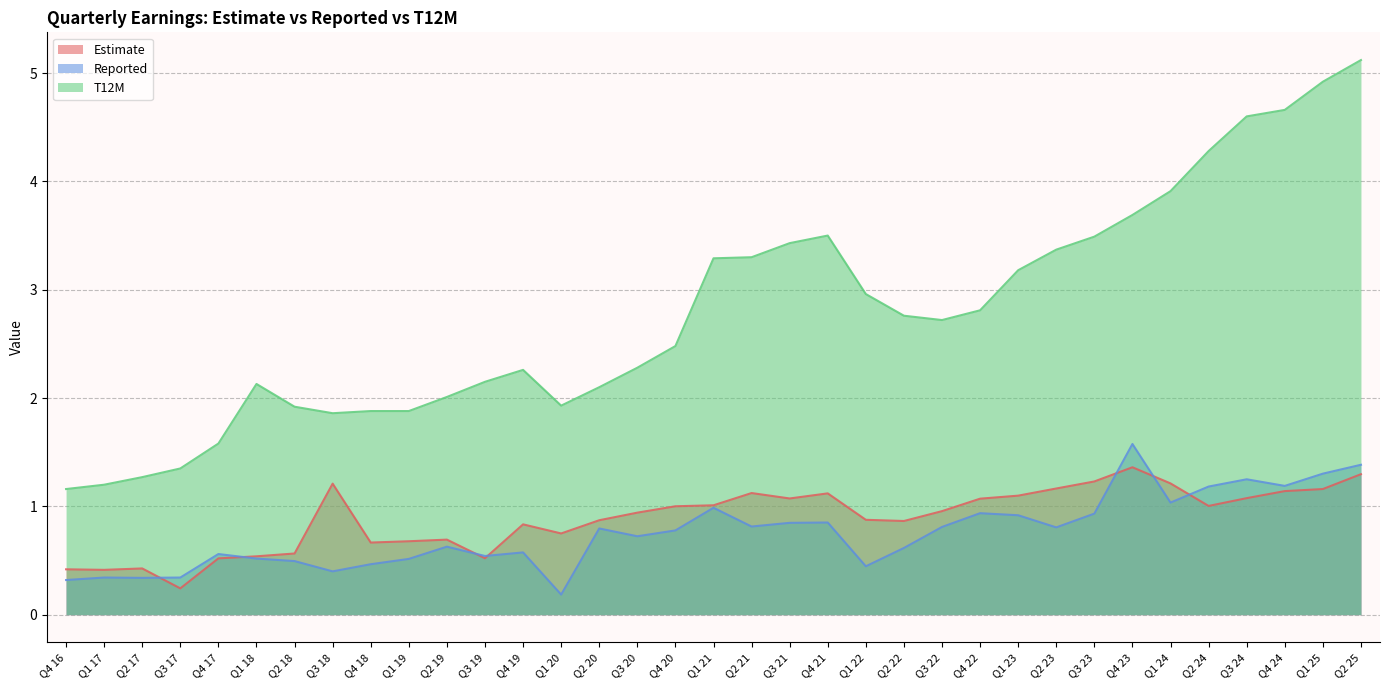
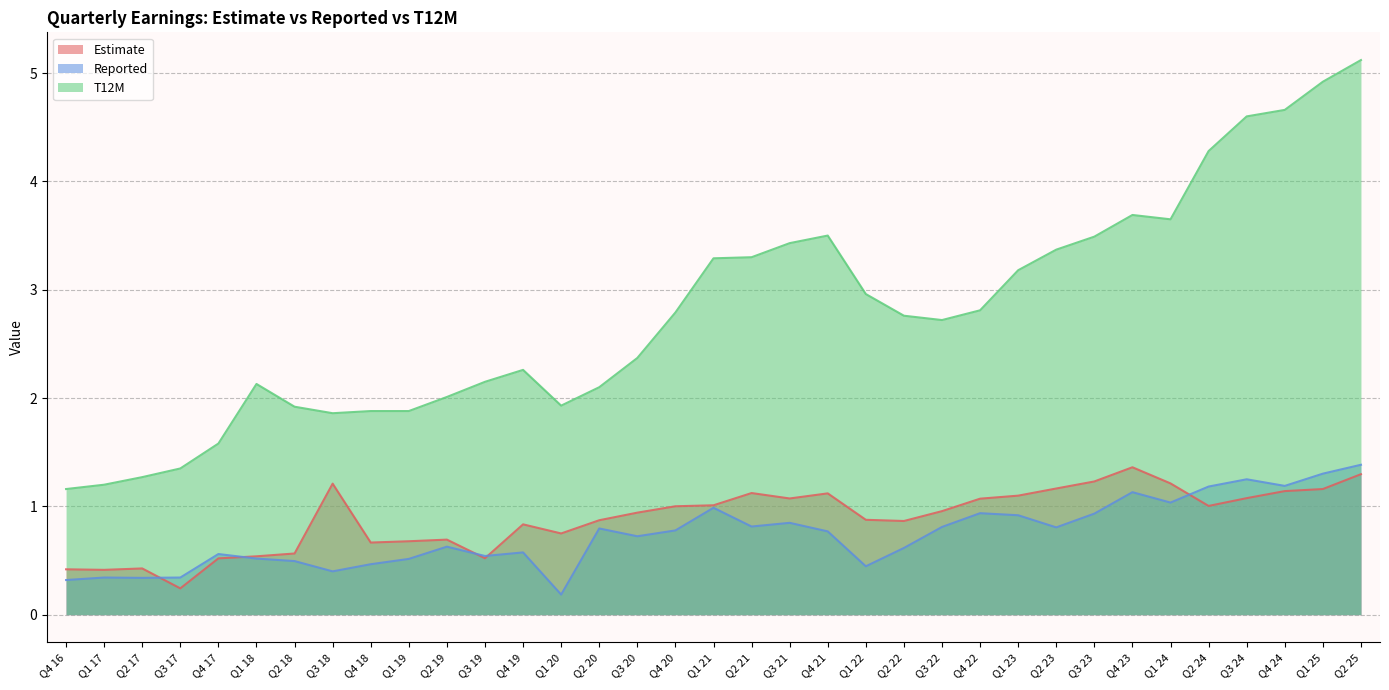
T12M, Q3 20: 2.28 -> 2.37
T12M, Q4 20: 2.48 -> 2.79
Reported, Q4 21: 0.85 -> 0.77
Reported, Q4 23: 1.58 -> 1.13
T12M, Q1 24: 3.91 -> 3.65
